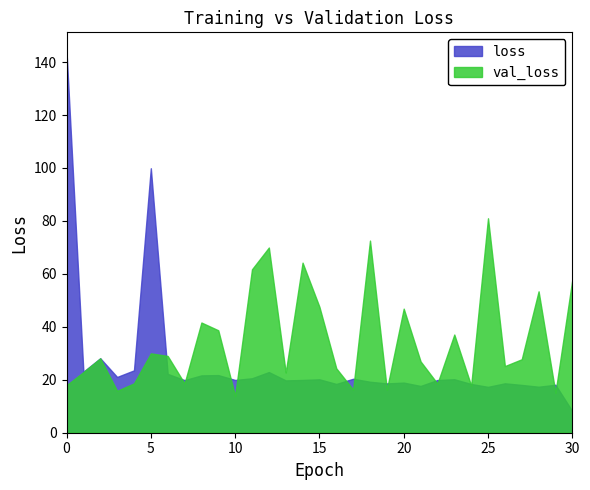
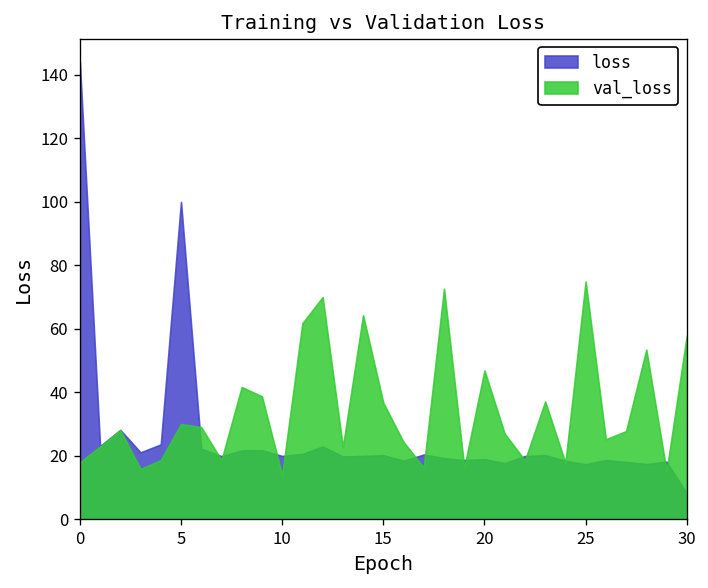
val_loss, 15: 48 -> 37
val_loss, 25: 81 -> 75
